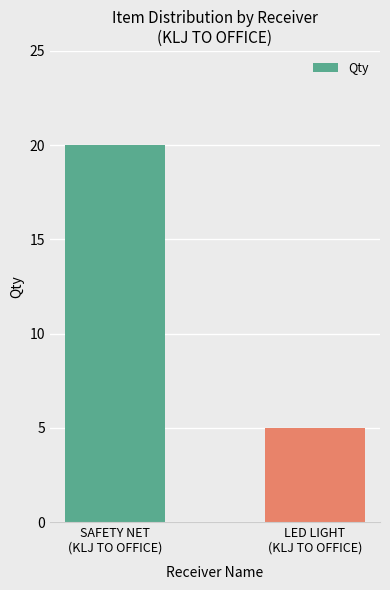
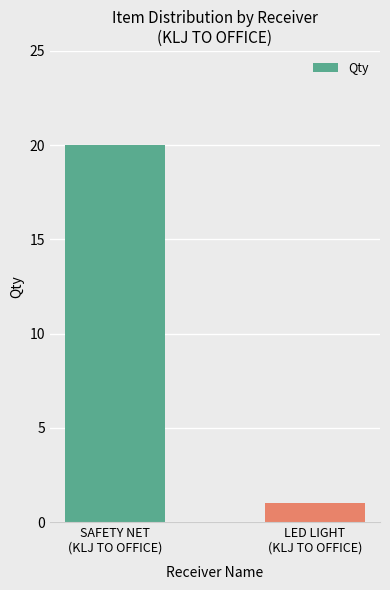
LED LIGHT (KLJ TO OFFICE): 5 -> 1
